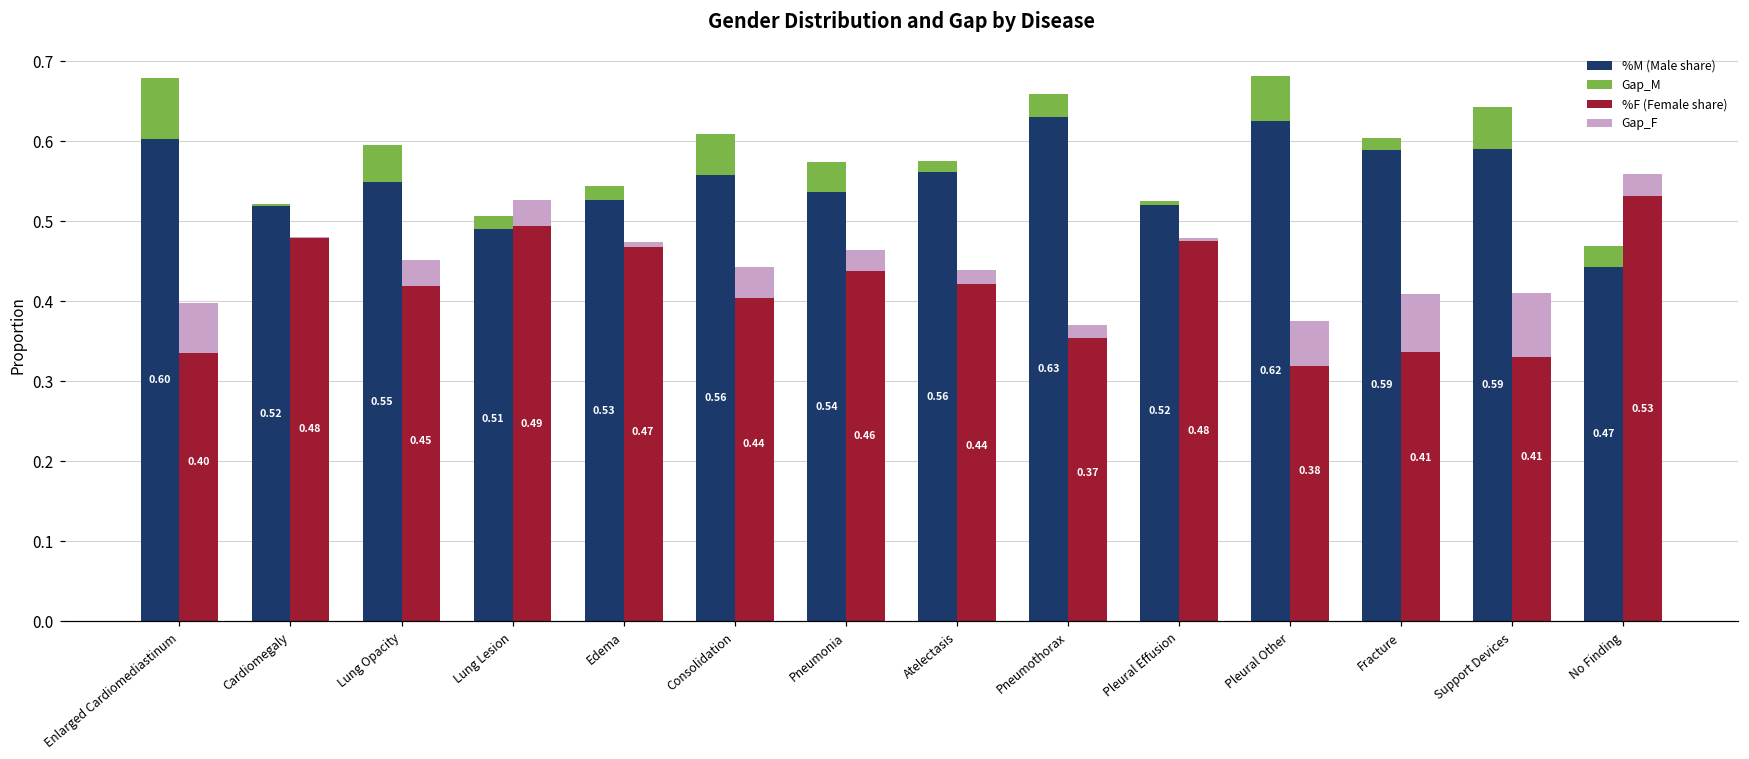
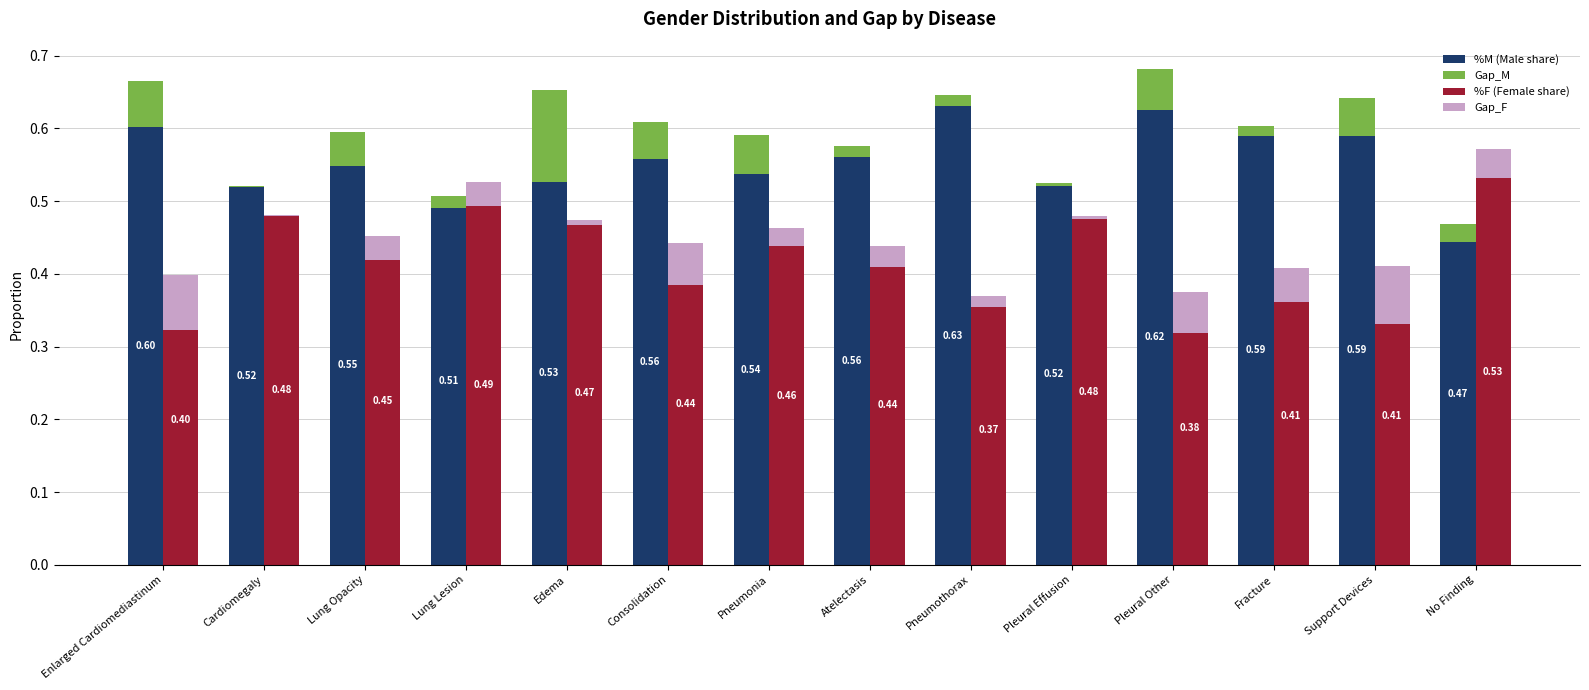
Gap_M, Enlarged Cardiomediastinum: 0.08 -> 0.06
Gap_F, Enlarged Cardiomediastinum: -0.06 -> -0.08
Gap_M, Edema: 0.02 -> 0.13
Gap_F, Consolidation: -0.04 -> -0.06
Gap_M, Pneumonia: 0.04 -> 0.05
Gap_F, Atelectasis: -0.02 -> -0.03
Gap_M, Pneumothorax: 0.03 -> 0.02
Gap_F, Fracture: -0.07 -> -0.05
Gap_F, No Finding: 0.03 -> 0.04
